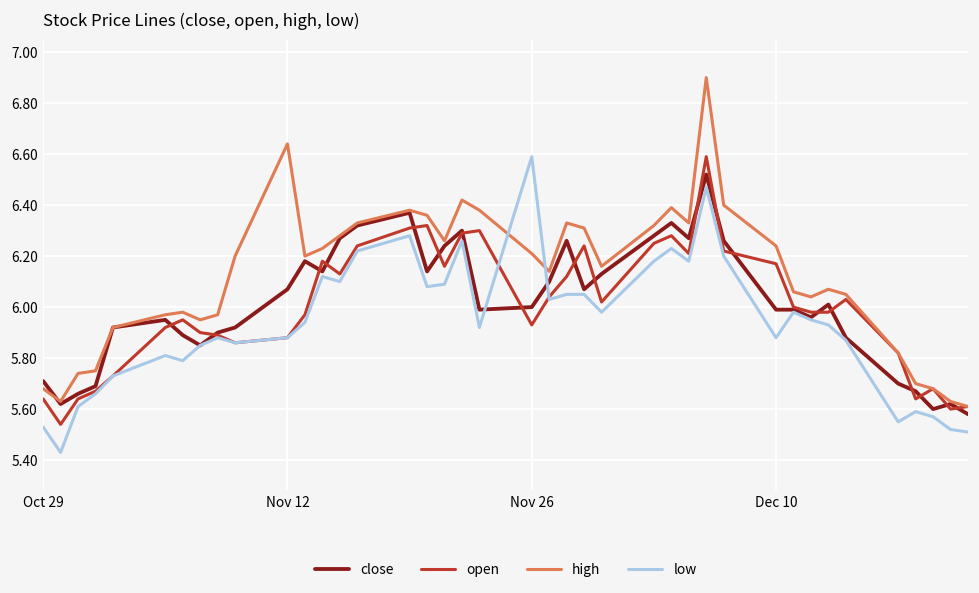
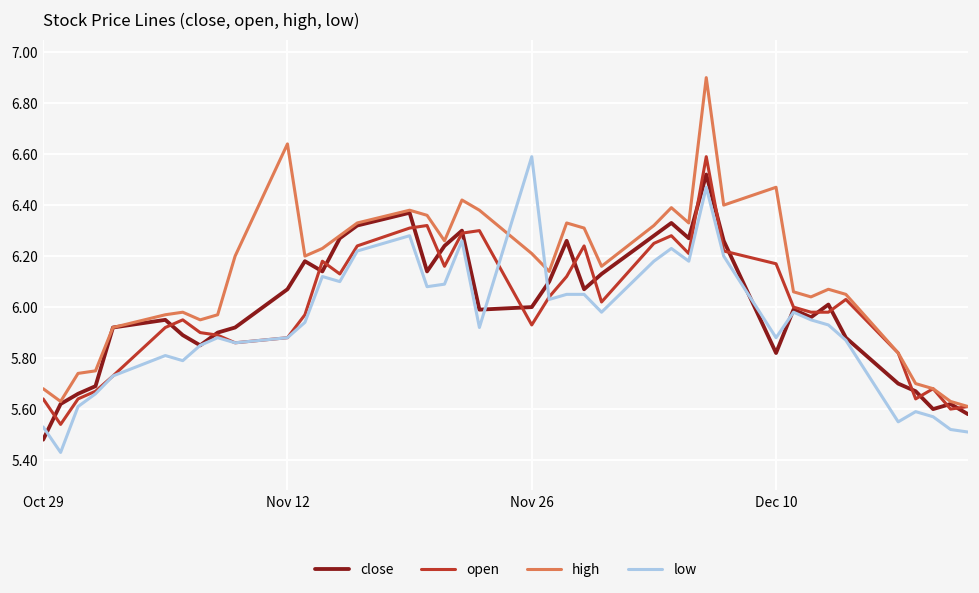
close, Oct 29: 5.71 -> 5.48
close, Dec 10: 5.99 -> 5.82
high, Dec 10: 6.24 -> 6.47
